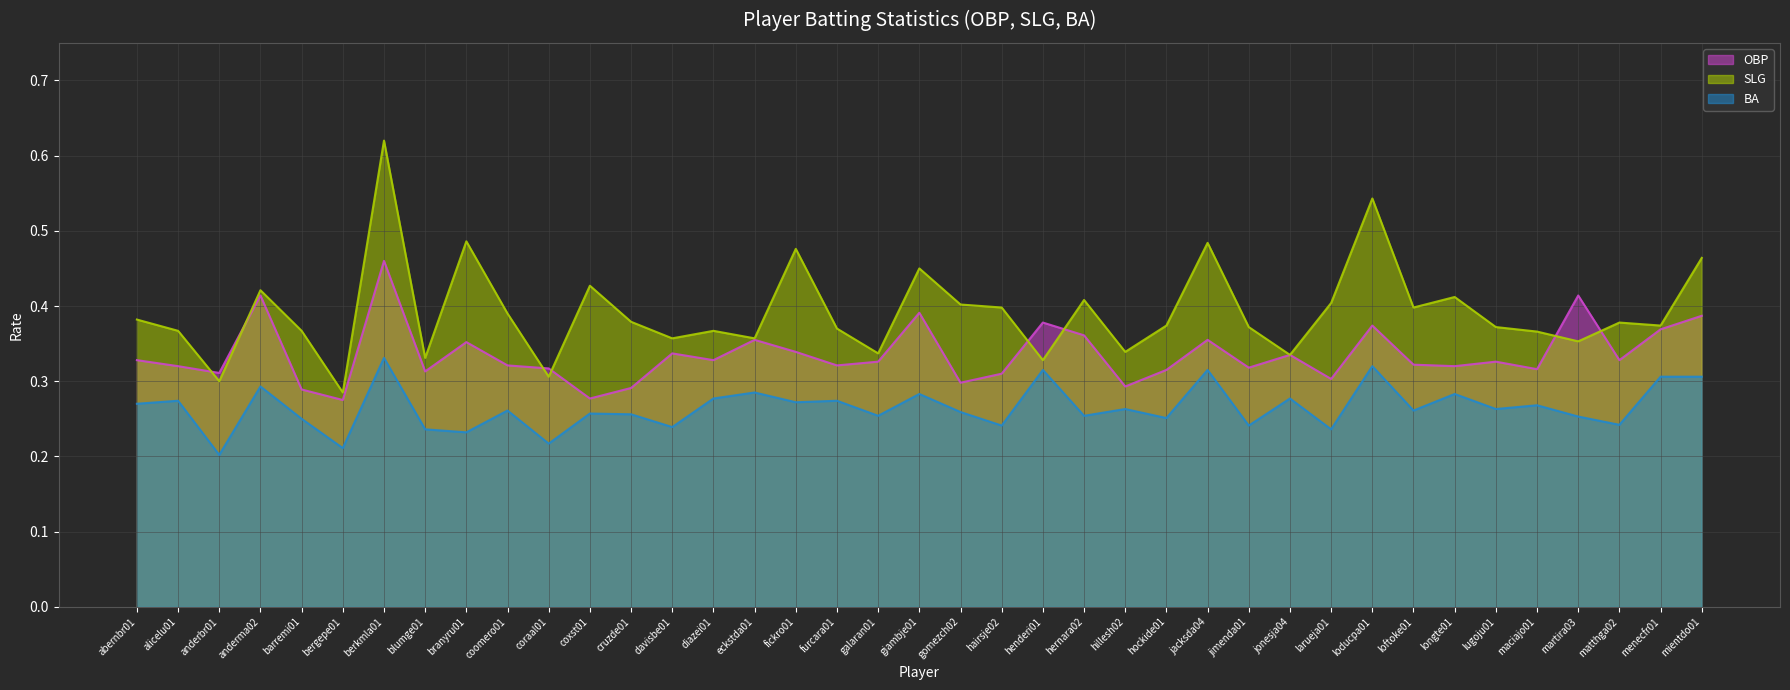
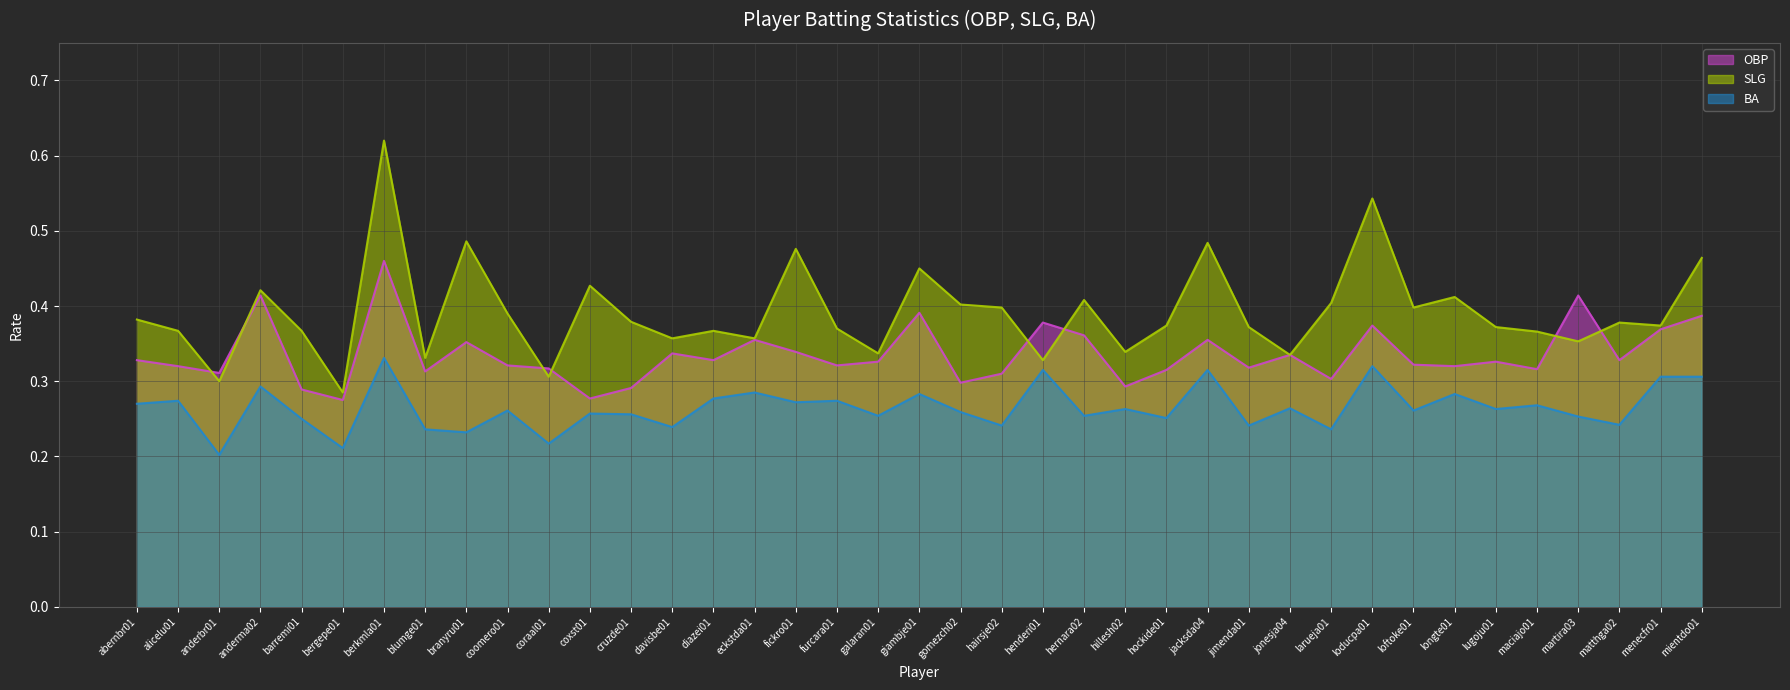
BA, jonesja04: 0.28 -> 0.26
